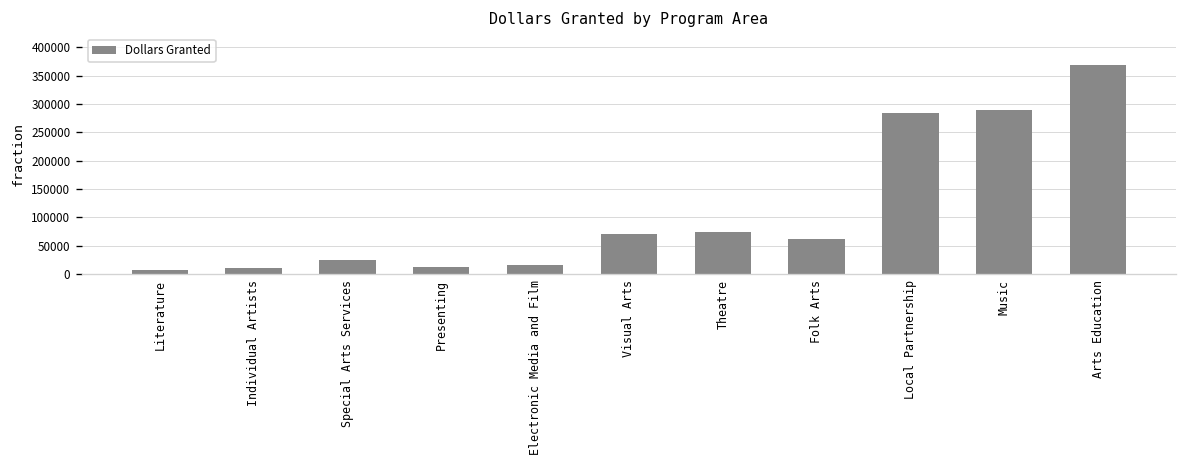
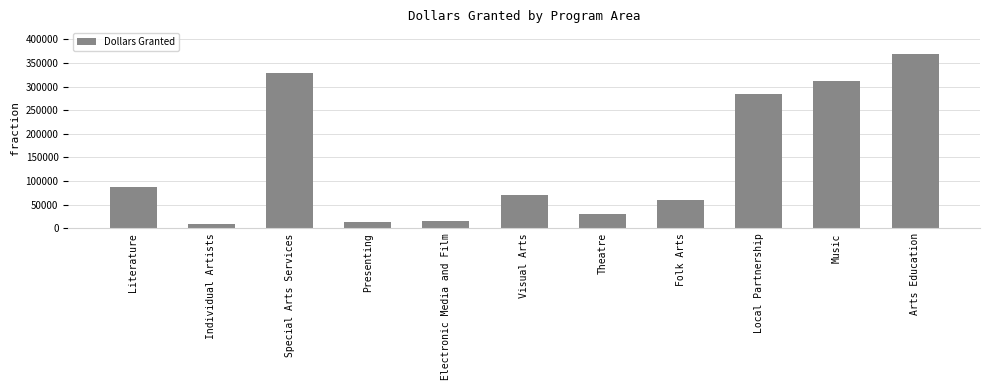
Literature: 10000 -> 90000
Special Arts Services: 30000 -> 330000
Theatre: 70000 -> 30000
Music: 290000 -> 310000
